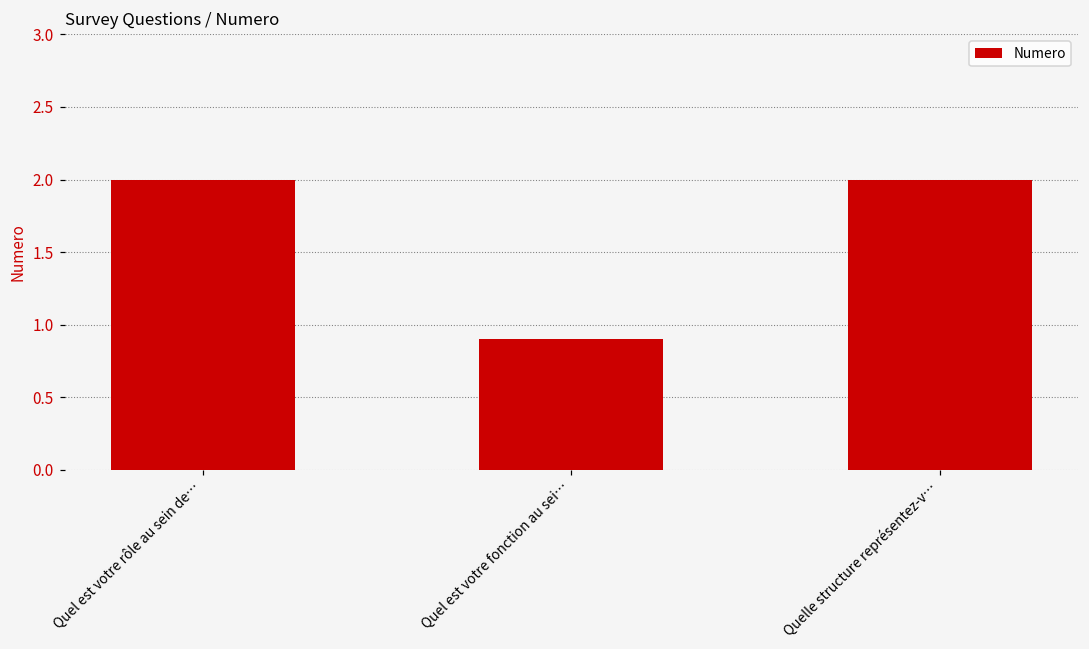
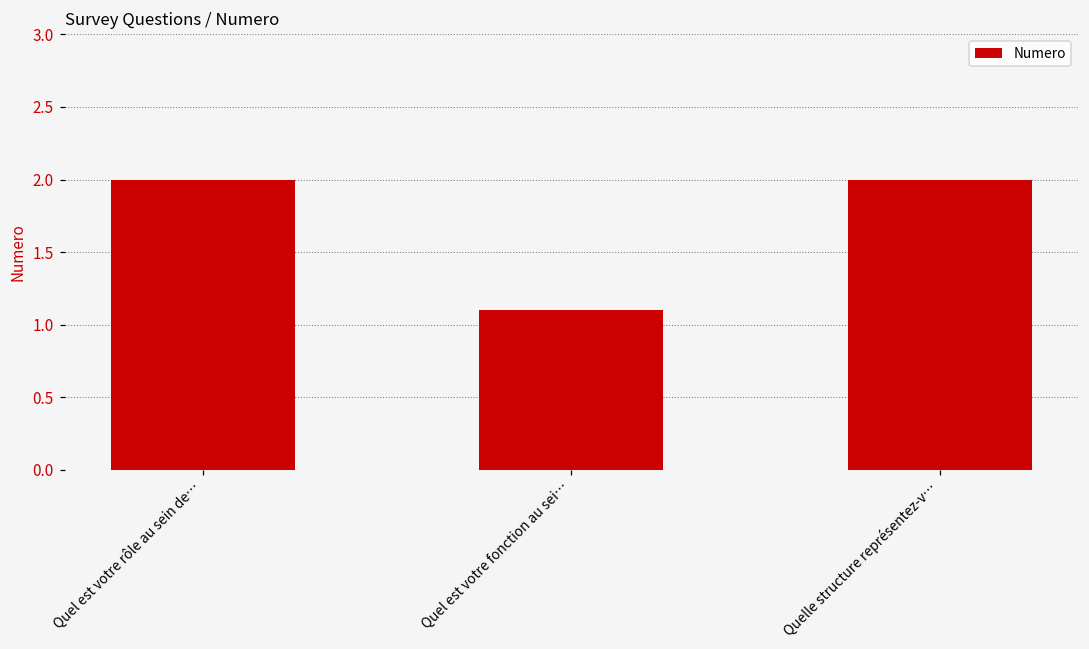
Quel est votre fonction au sei…: 0.9 -> 1.1
